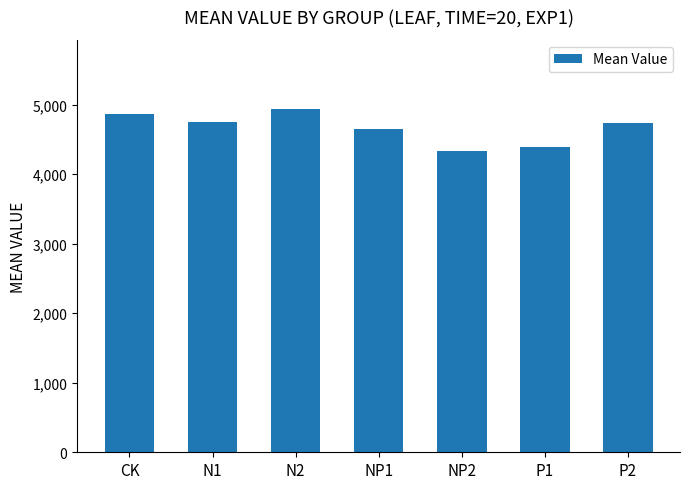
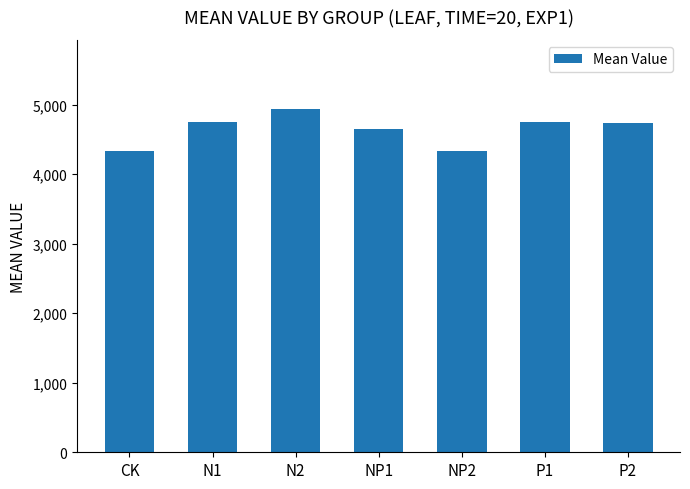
CK: 4,900 -> 4,300
P1: 4,400 -> 4,800
